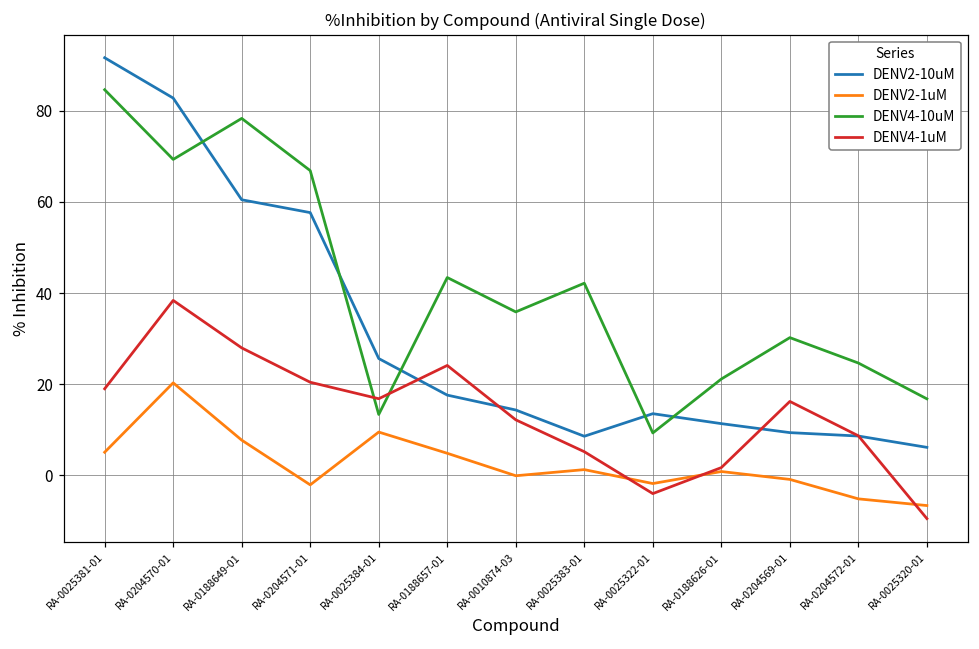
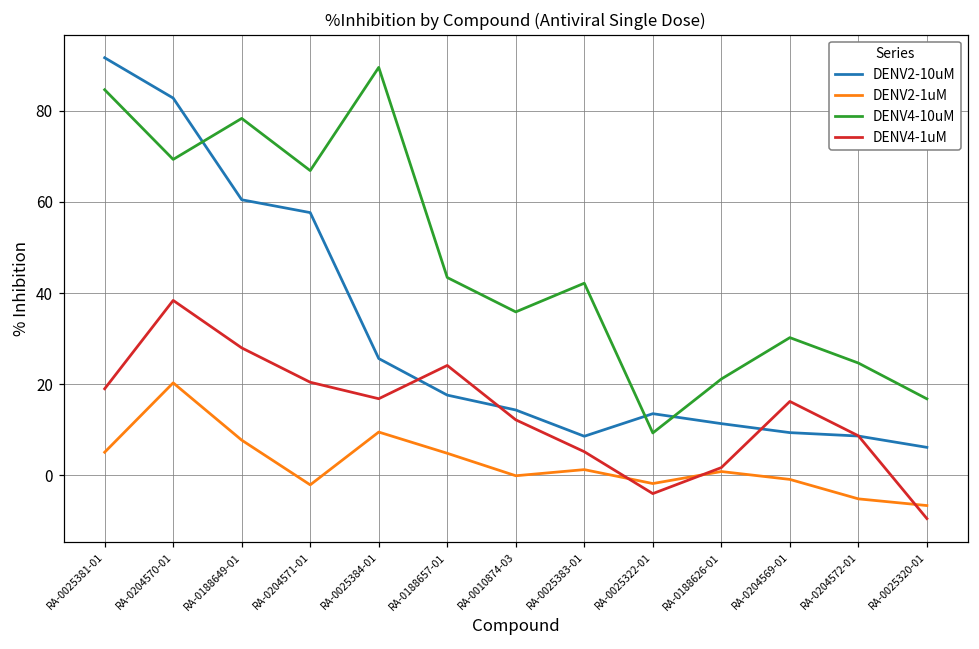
DENV4-10uM, RA-0025384-01: 13 -> 89
